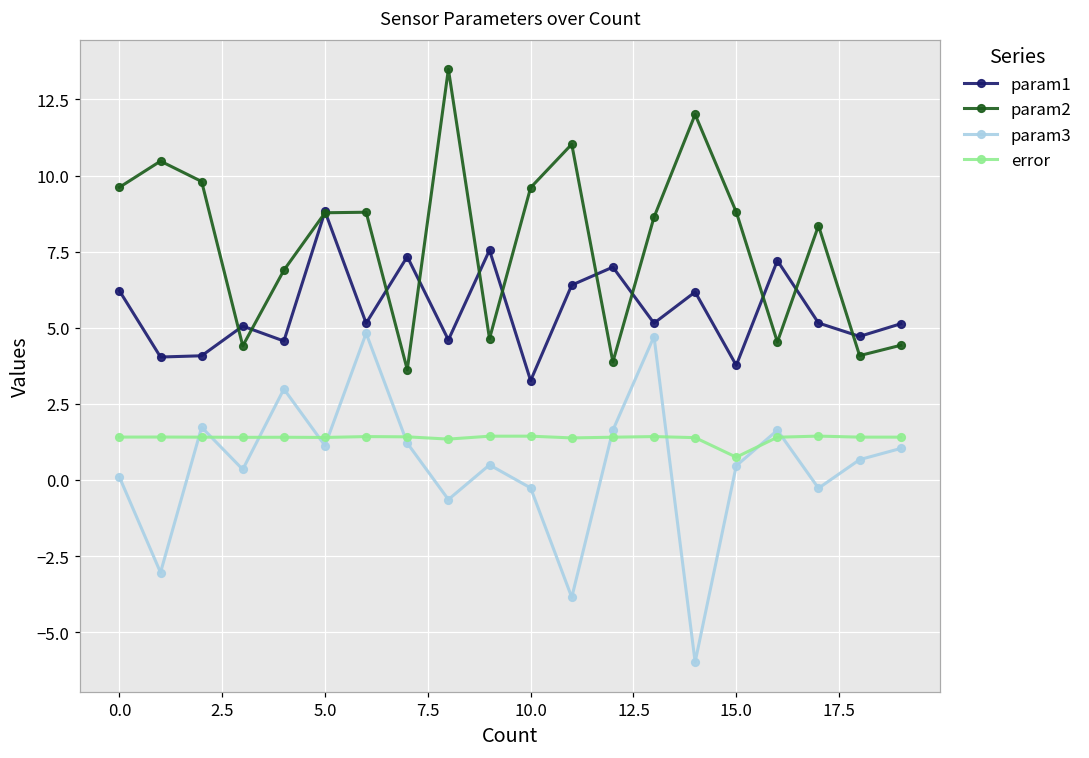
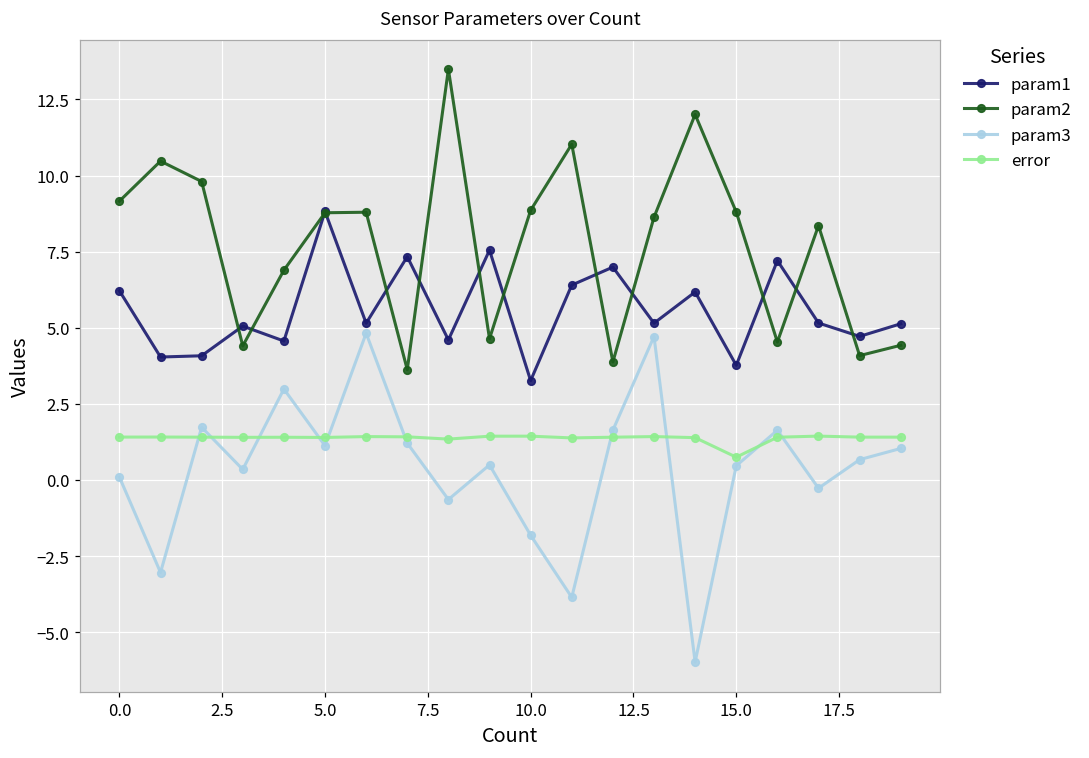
param2, 0.0: 9.6 -> 9.2
param2, 10.0: 9.6 -> 8.9
param3, 10.0: -0.3 -> -1.8
